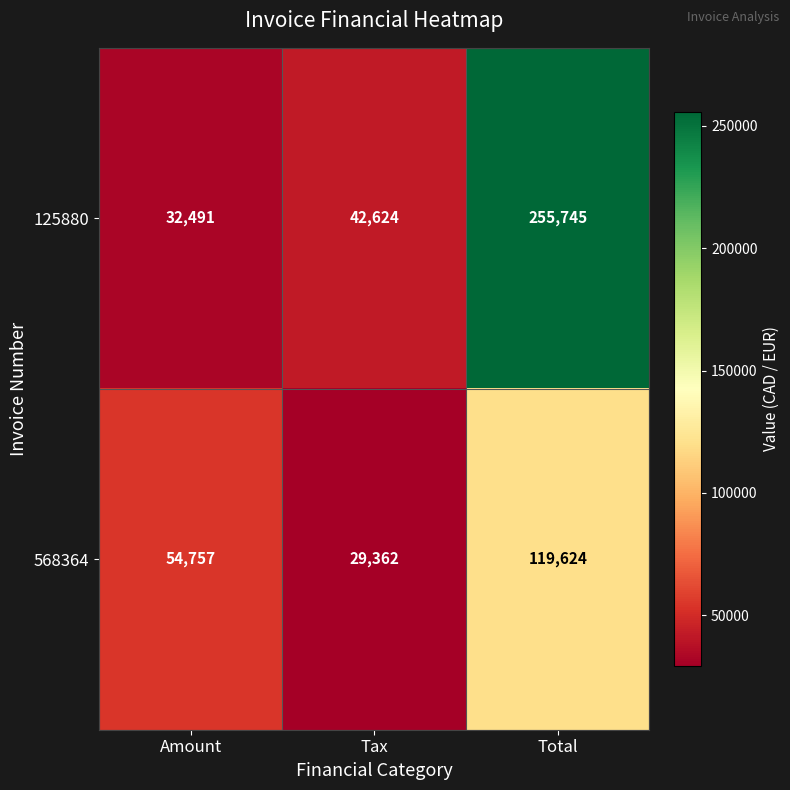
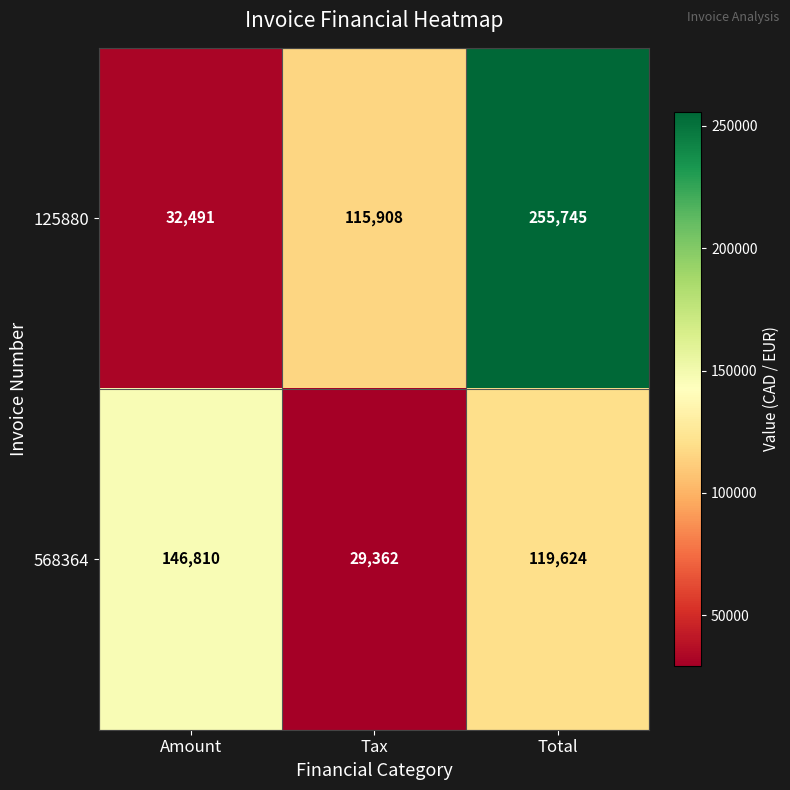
125880, Tax: 42,624 -> 115,908
568364, Amount: 54,757 -> 146,810
